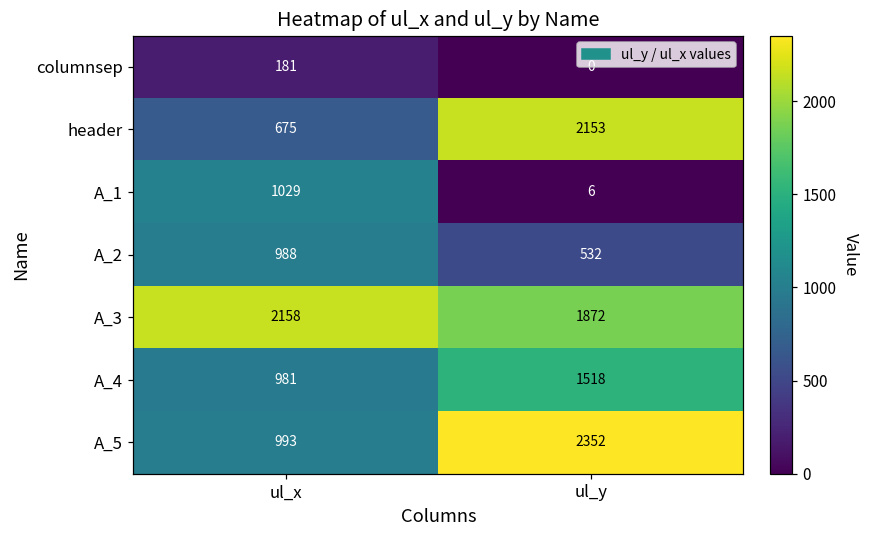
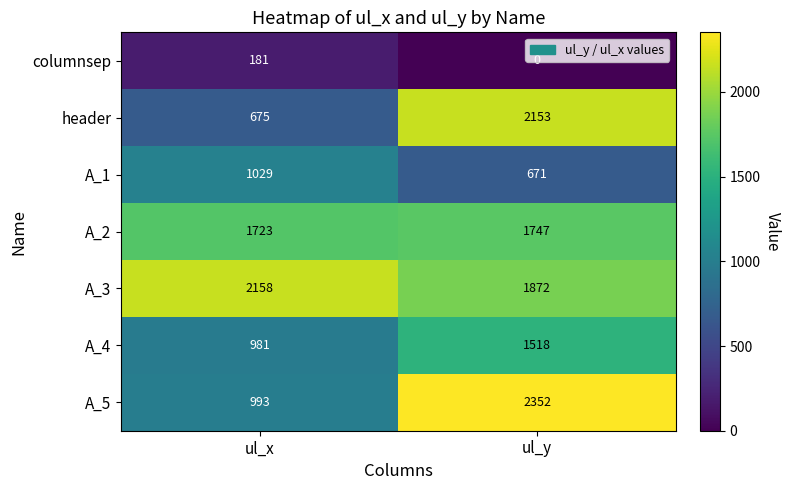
A_1, ul_y: 6 -> 671
A_2, ul_x: 988 -> 1723
A_2, ul_y: 532 -> 1747
